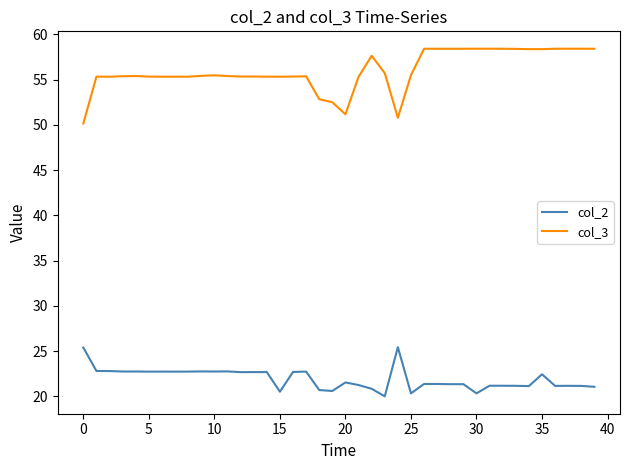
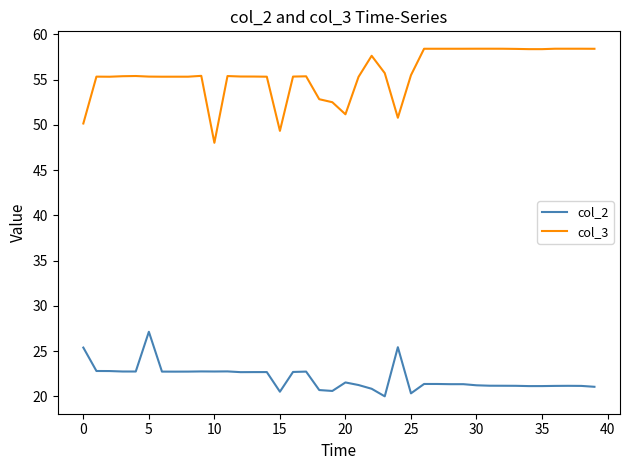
col_2, 5: 23 -> 27
col_3, 10: 55 -> 48
col_3, 15: 55 -> 49
col_2, 30: 20 -> 21
col_2, 35: 22 -> 21
